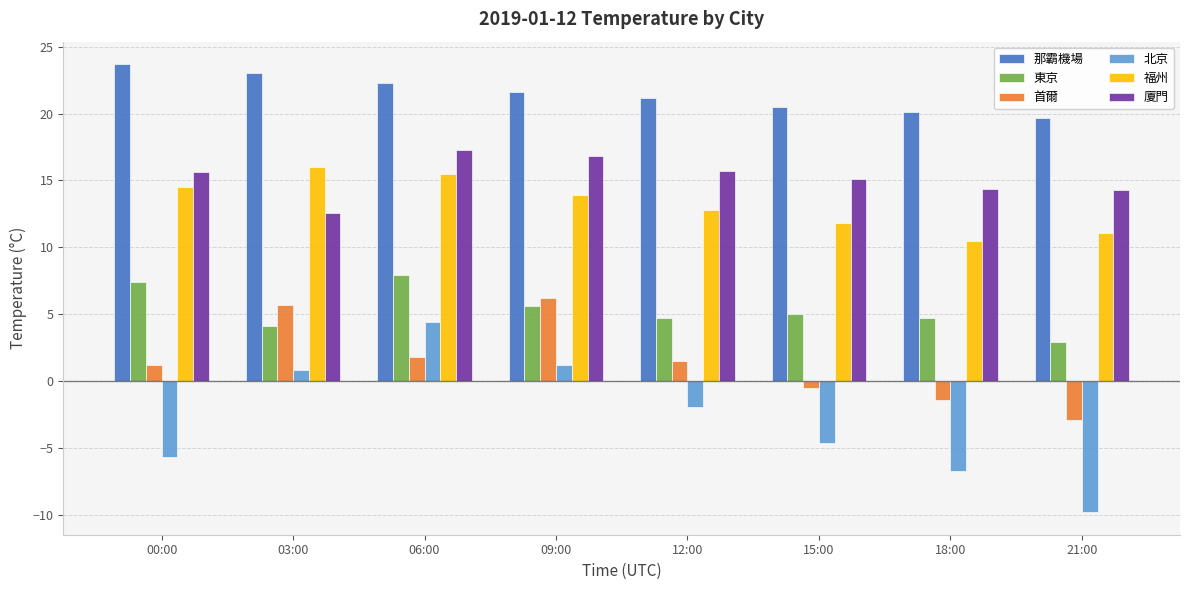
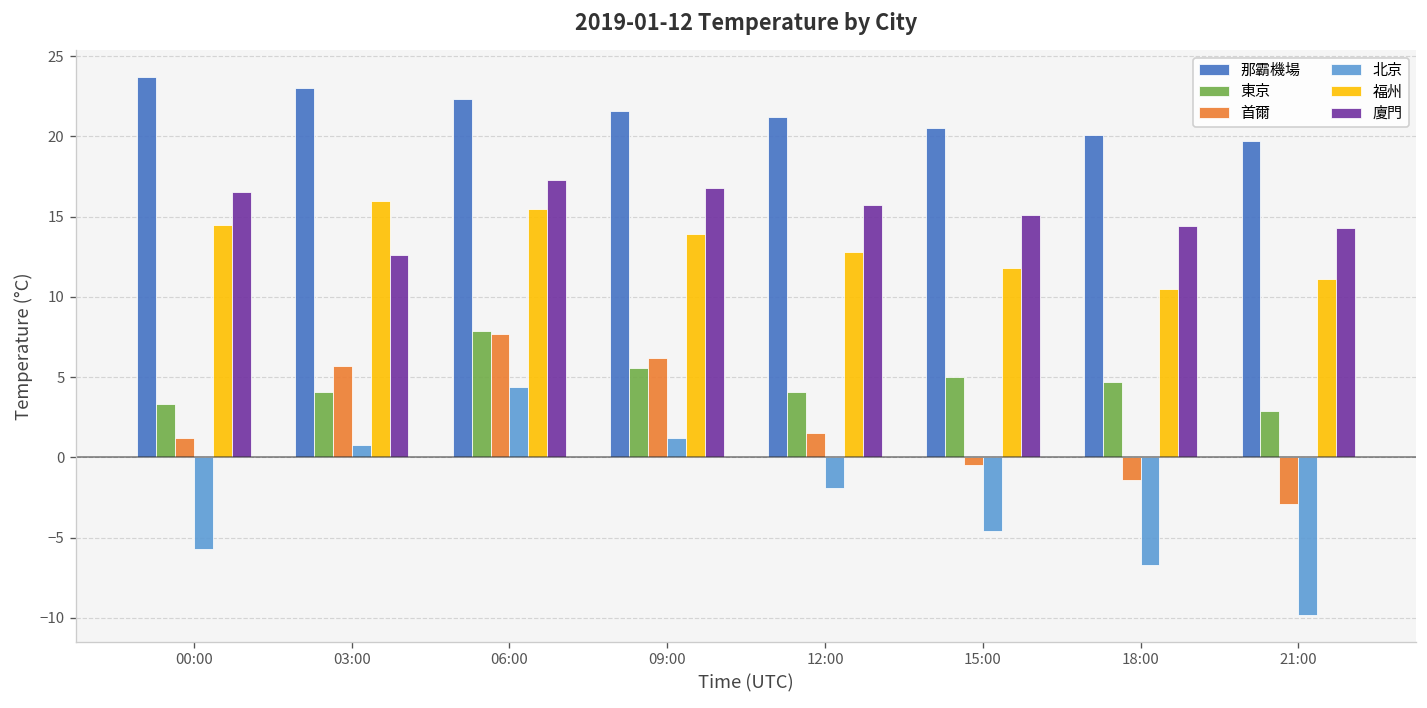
東京, 00:00: 7.4 -> 3.3
廈門, 00:00: 15.6 -> 16.5
首爾, 06:00: 1.8 -> 7.7
東京, 12:00: 4.7 -> 4.1
